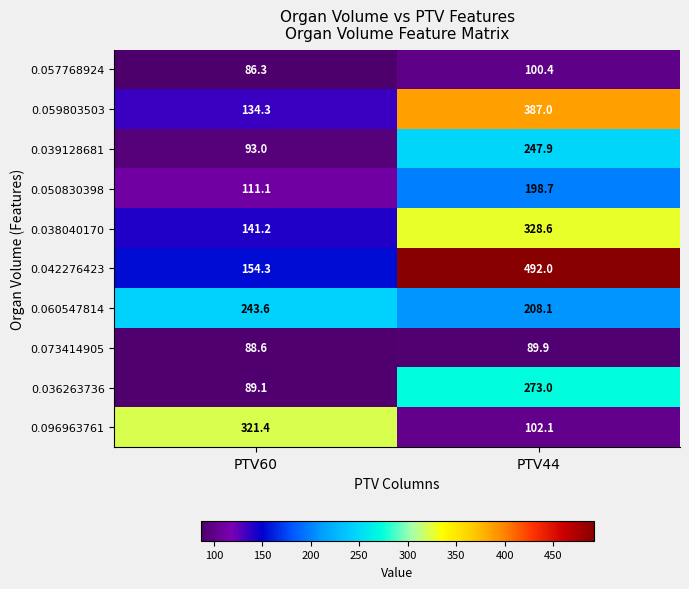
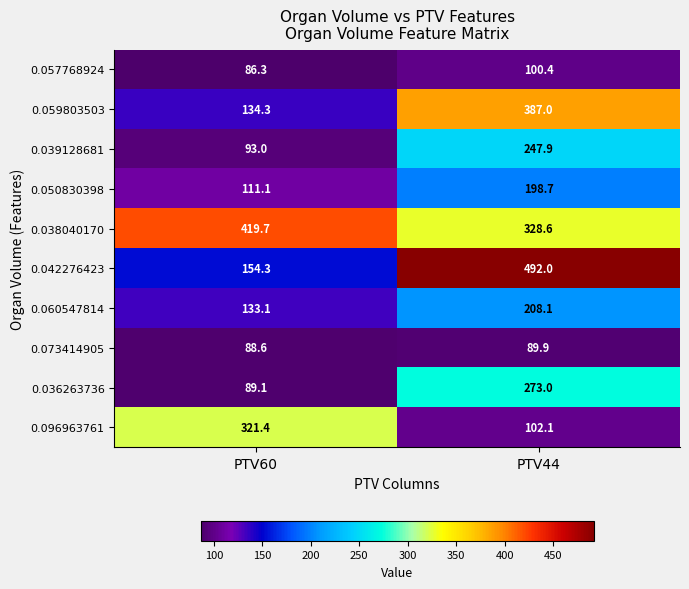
0.038040170, PTV60: 141.2 -> 419.7
0.060547814, PTV60: 243.6 -> 133.1
